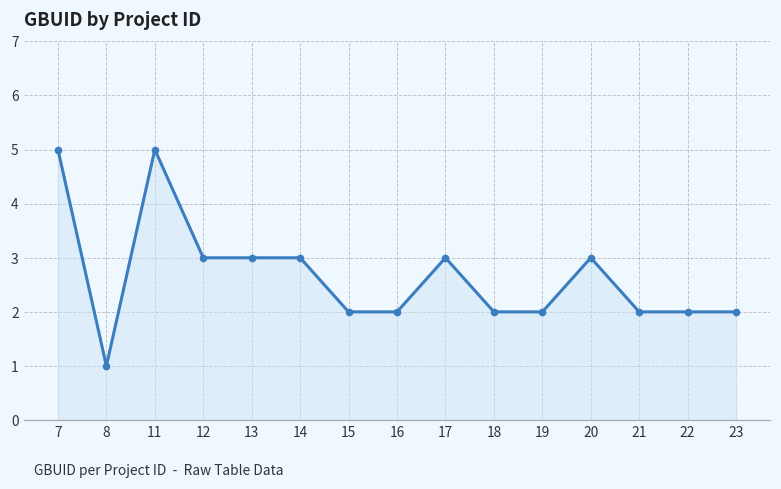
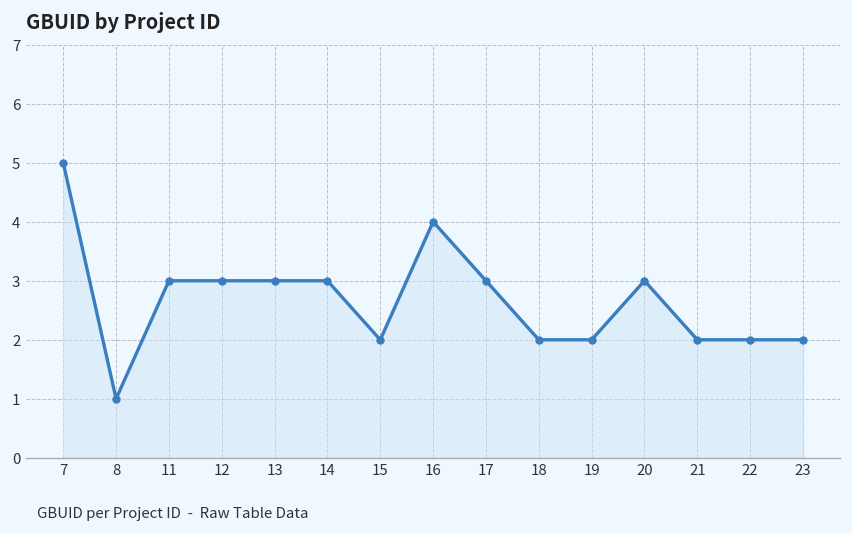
11: 5 -> 3
16: 2 -> 4
